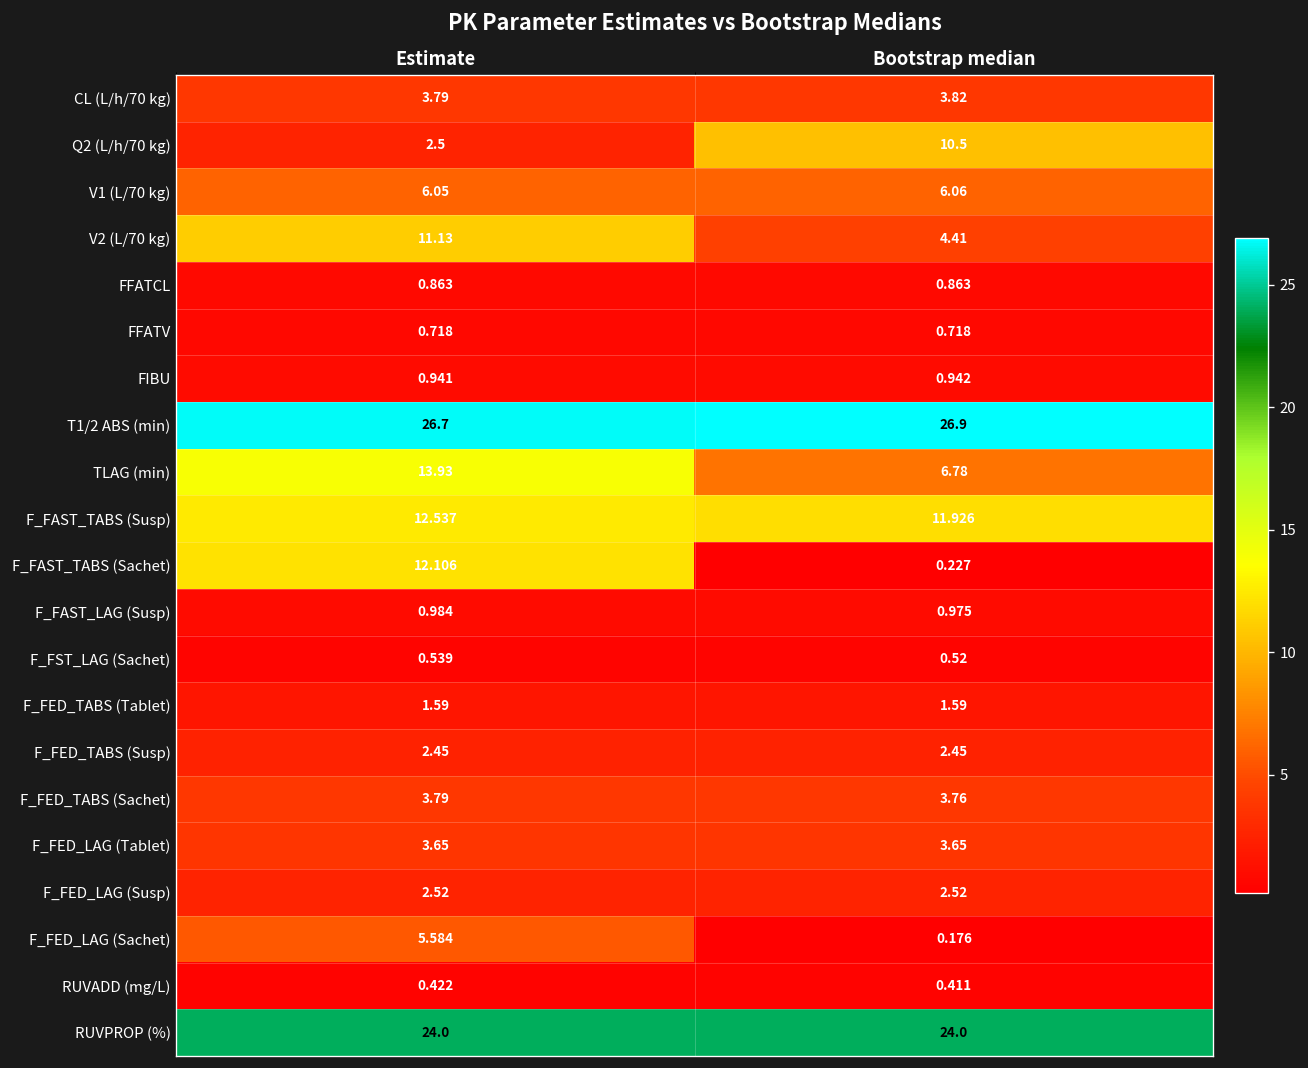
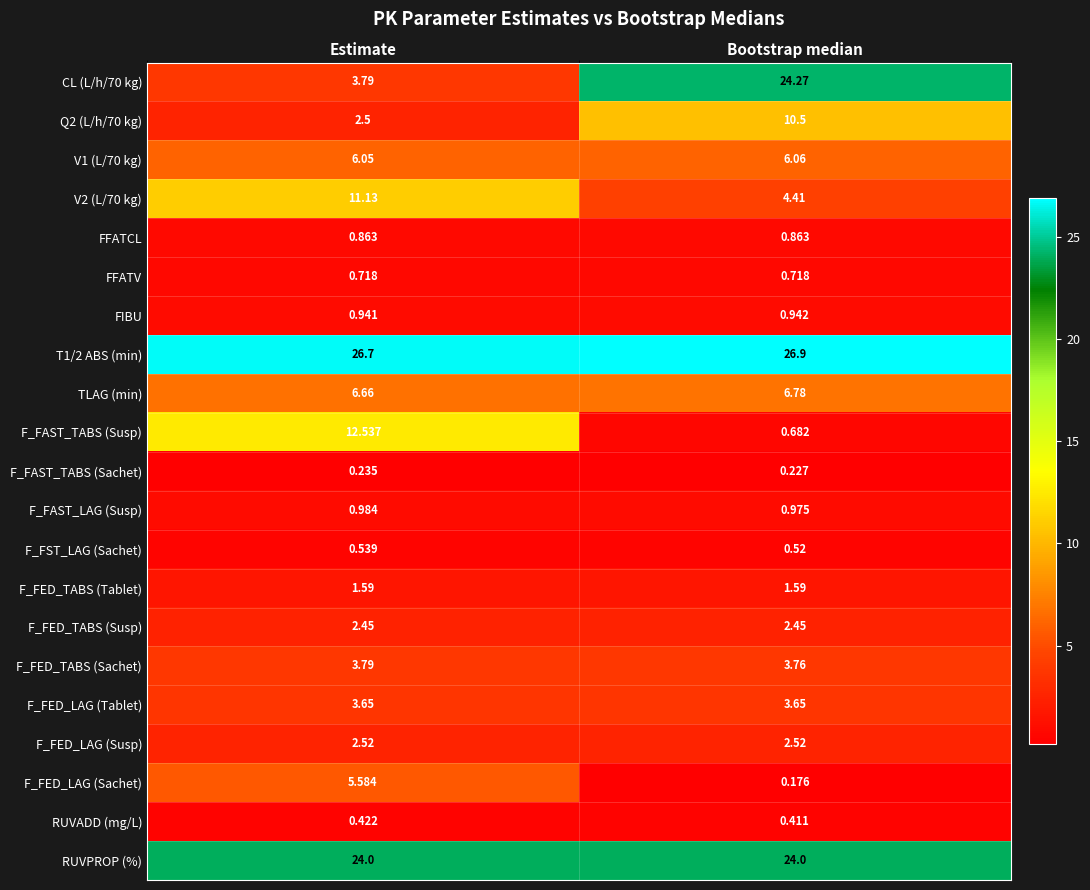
CL (L/h/70 kg), Bootstrap median: 3.82 -> 24.27
TLAG (min), Estimate: 13.93 -> 6.66
F_FAST_TABS (Susp), Bootstrap median: 11.926 -> 0.682
F_FAST_TABS (Sachet), Estimate: 12.106 -> 0.235
